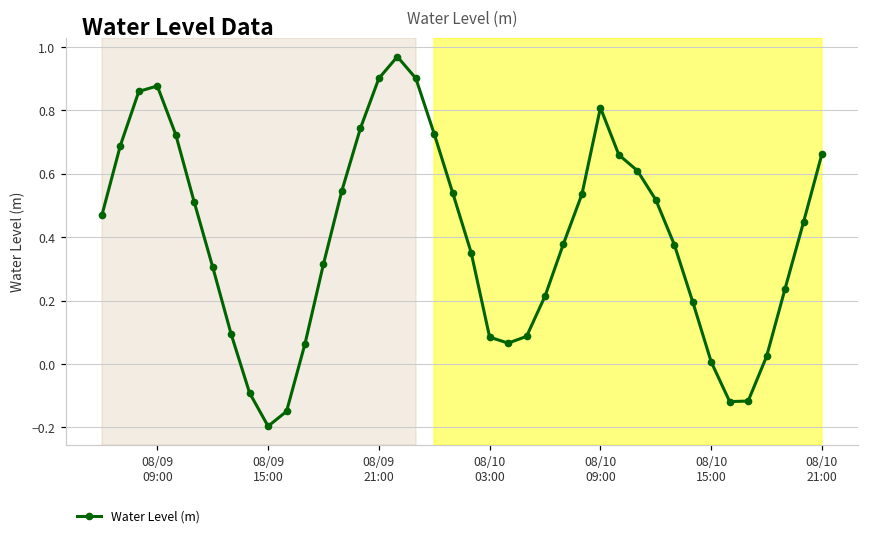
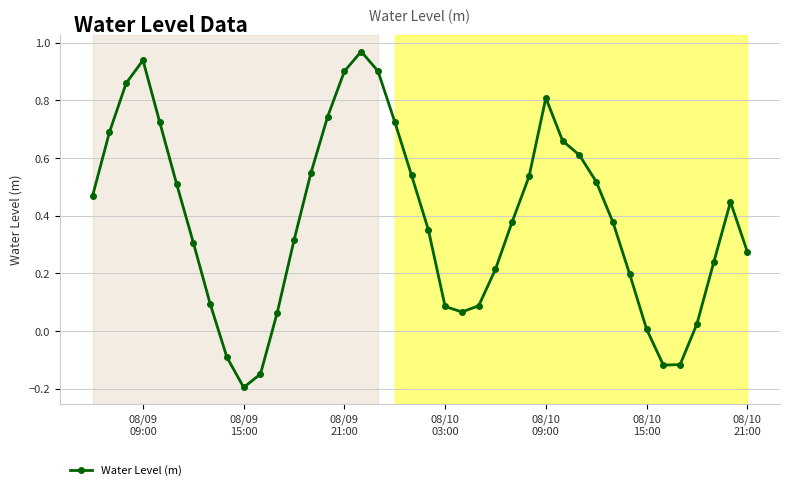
08/09 09:00: 0.88 -> 0.94
08/10 21:00: 0.66 -> 0.28
